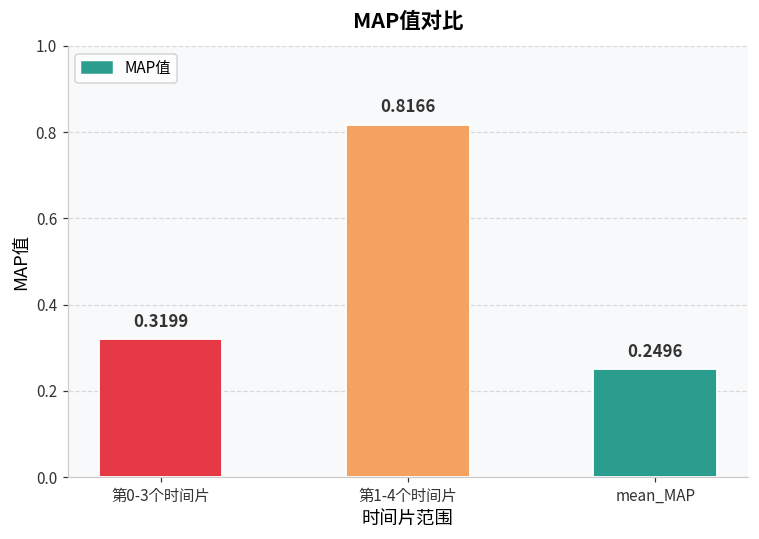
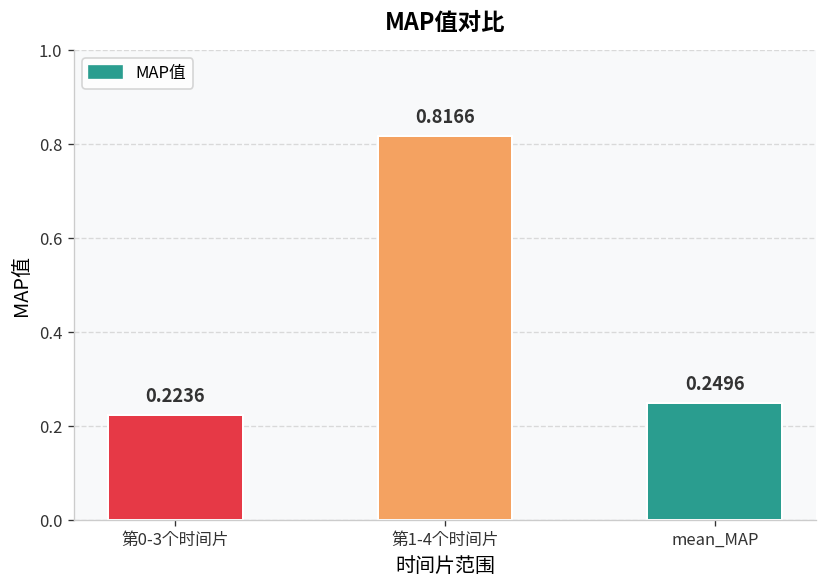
第0-3个时间片: 0.3199 -> 0.2236
